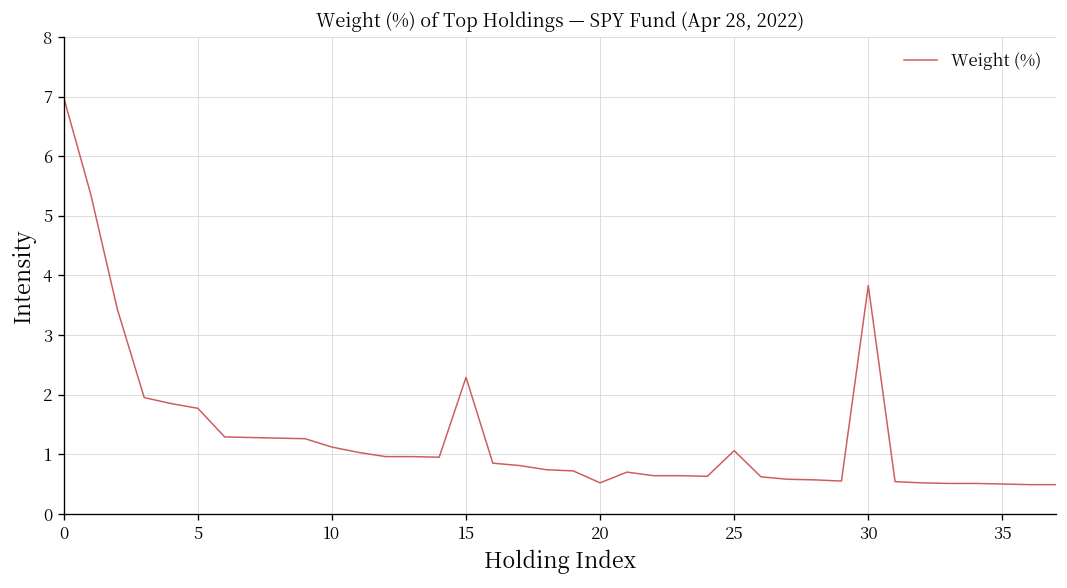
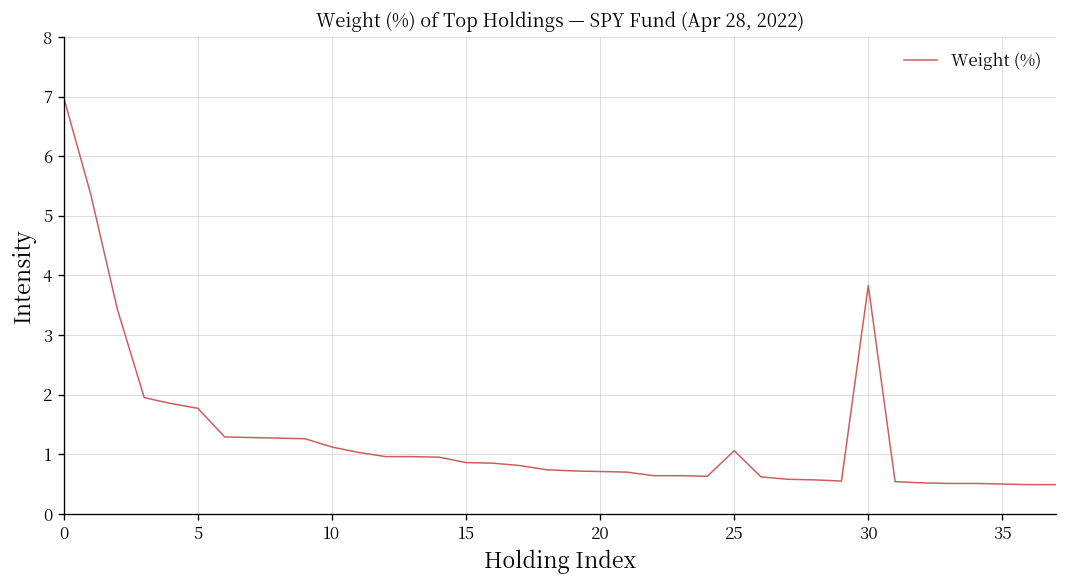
15: 2.3 -> 0.9
20: 0.5 -> 0.7
